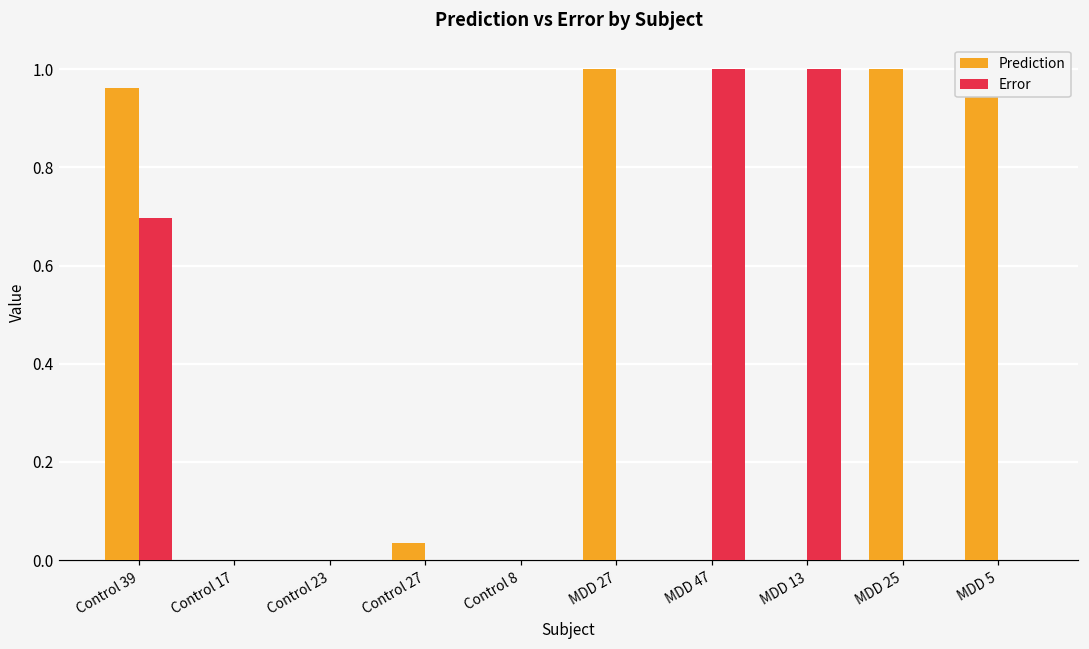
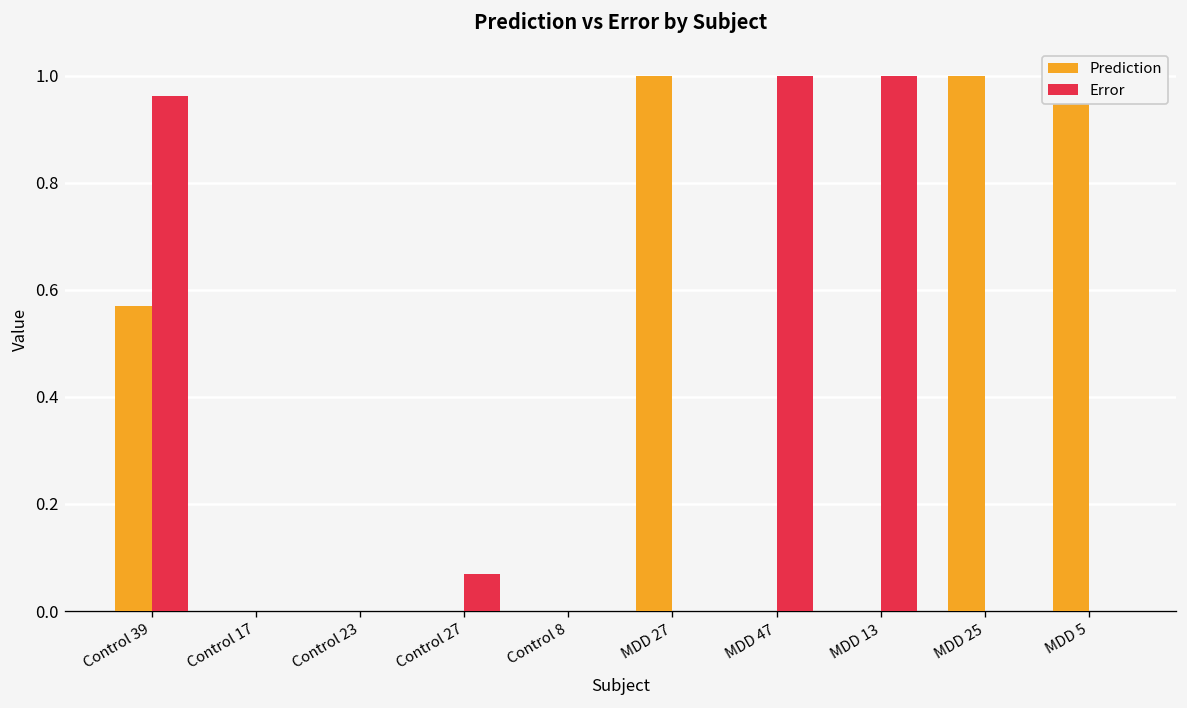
Prediction, Control 39: 0.96 -> 0.57
Error, Control 39: 0.70 -> 0.96
Prediction, Control 27: 0.03 -> 0.00
Error, Control 27: 0.00 -> 0.07
